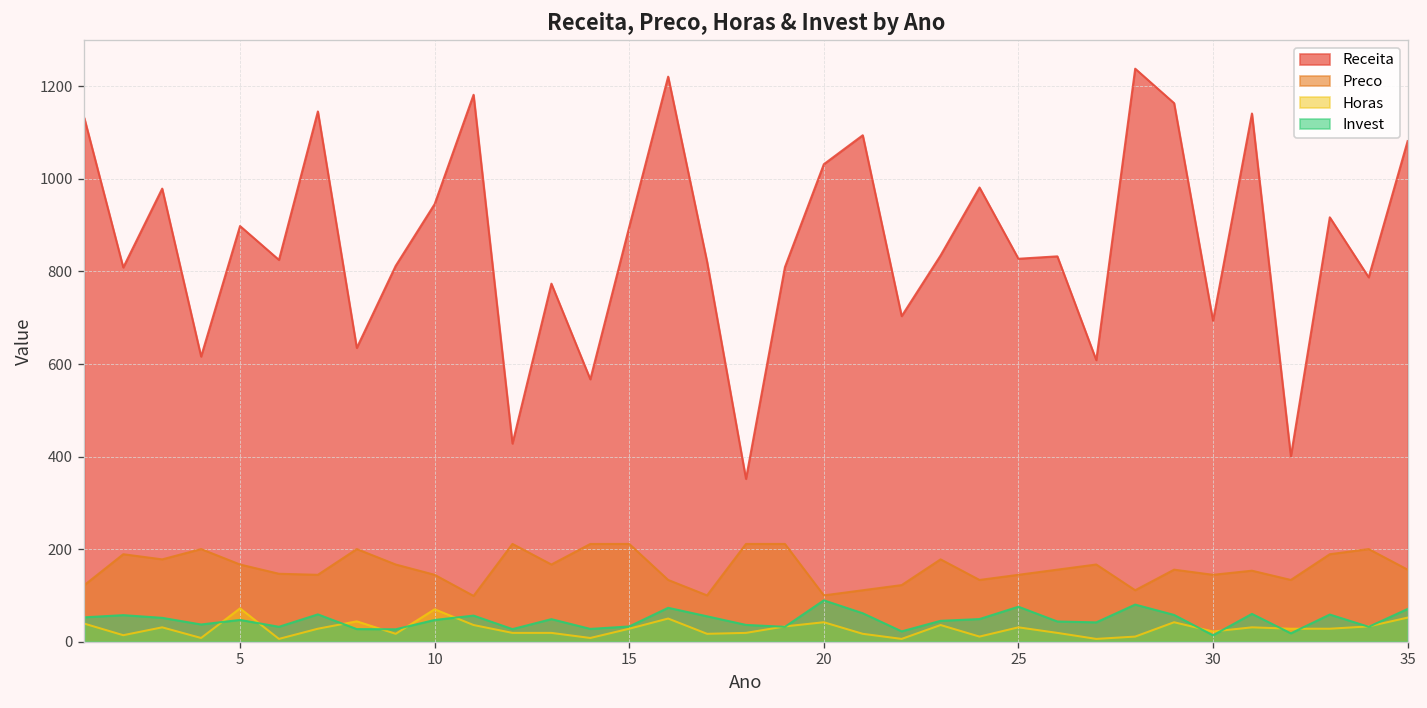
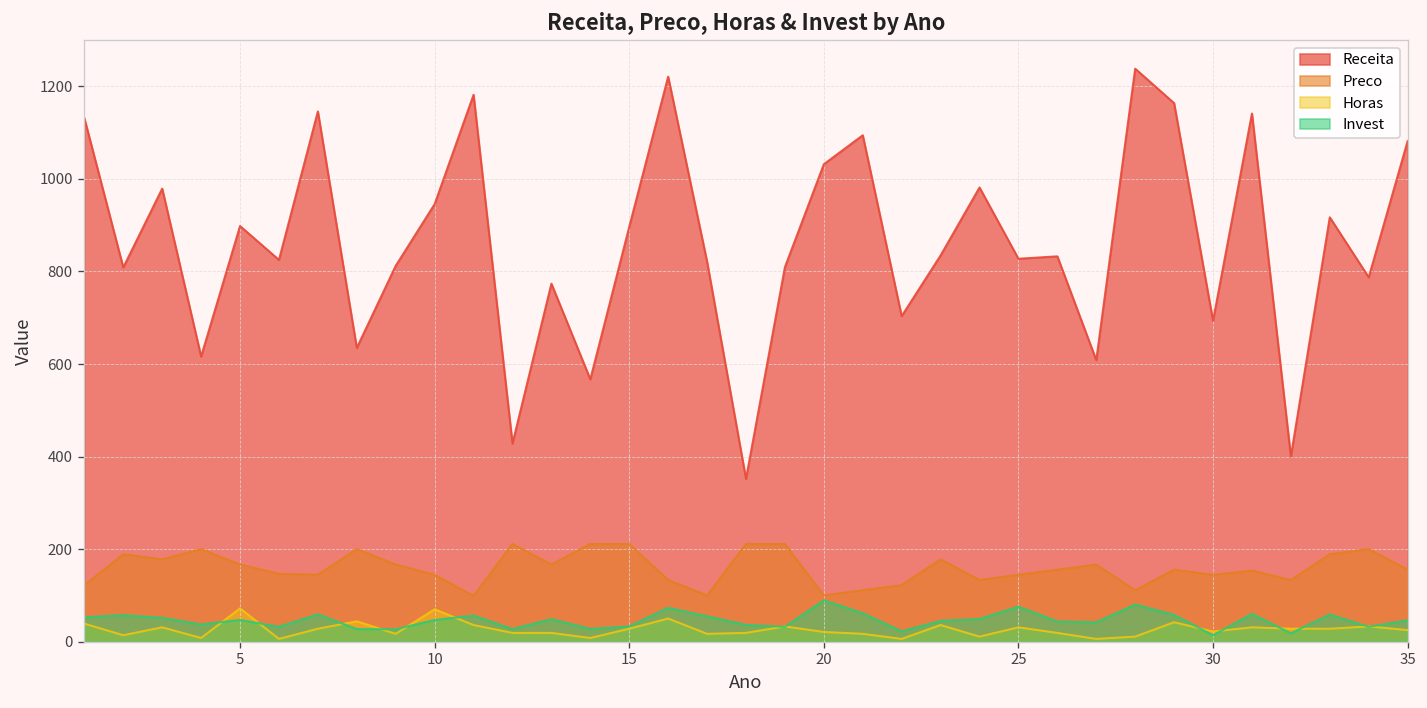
Horas, 20: 40 -> 20
Horas, 35: 50 -> 30
Invest, 35: 70 -> 50
